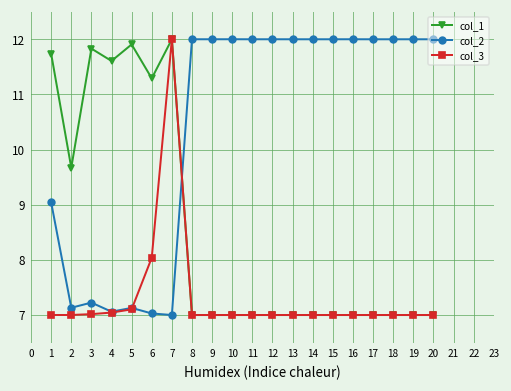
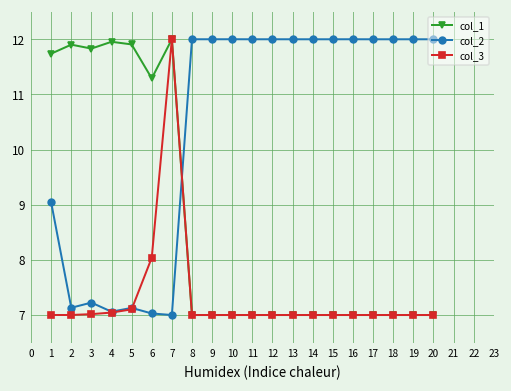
col_1, 2: 9.7 -> 11.9
col_1, 4: 11.6 -> 12.0
